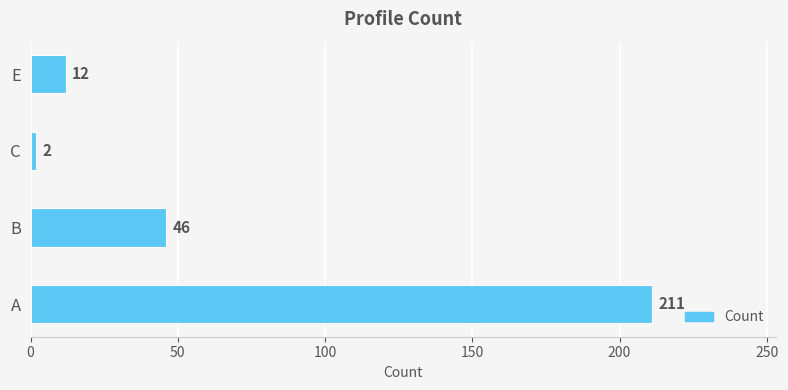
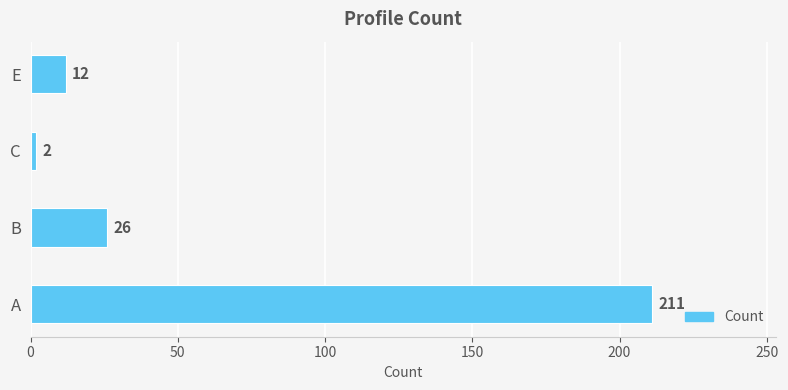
B: 46 -> 26
